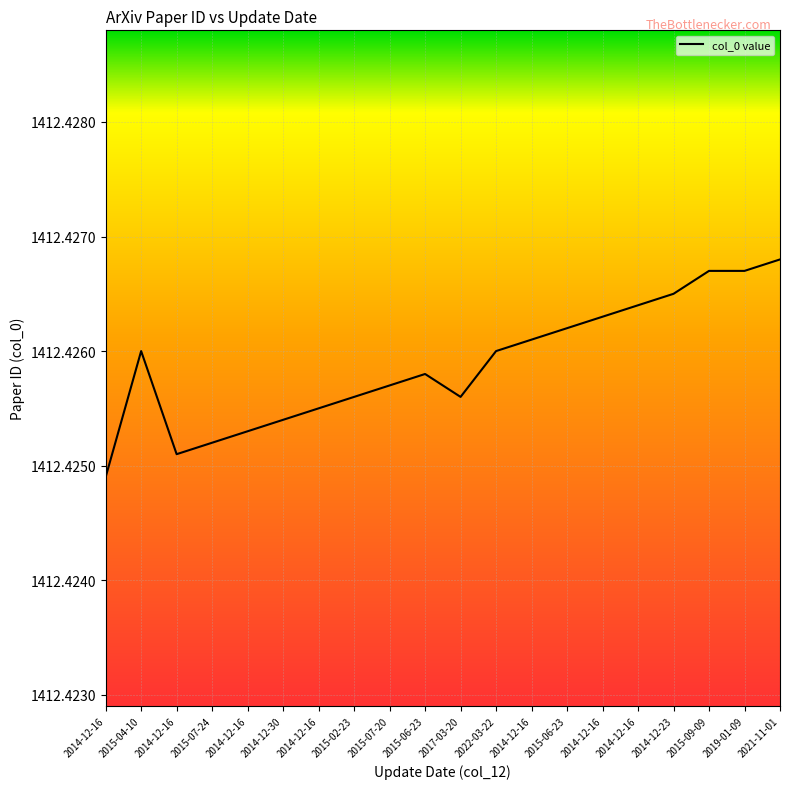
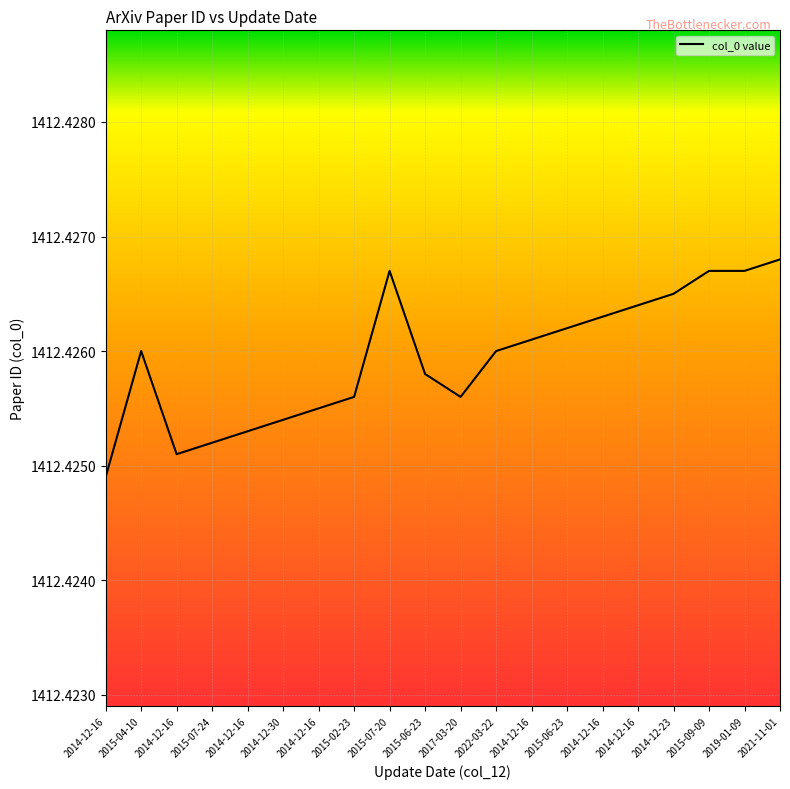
2015-07-20: 1412.4257 -> 1412.4267
